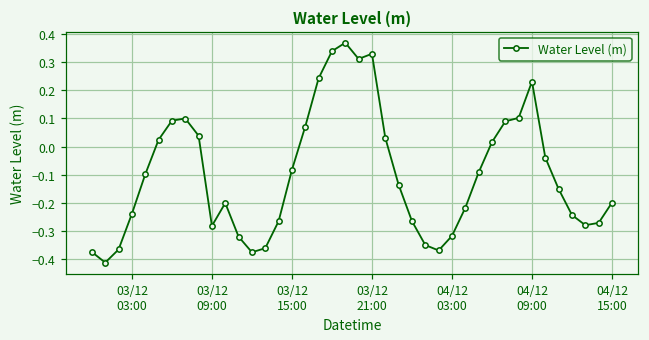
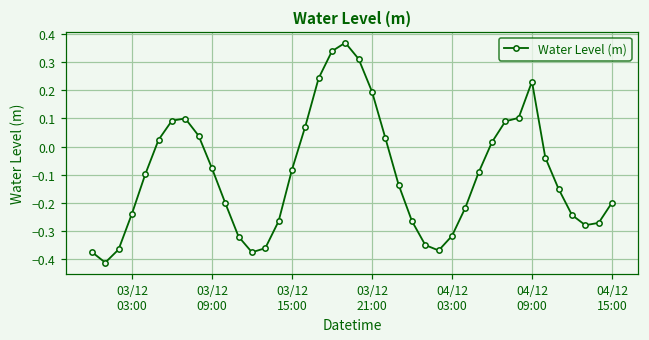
03/12 09:00: -0.28 -> -0.08
03/12 21:00: 0.33 -> 0.20
